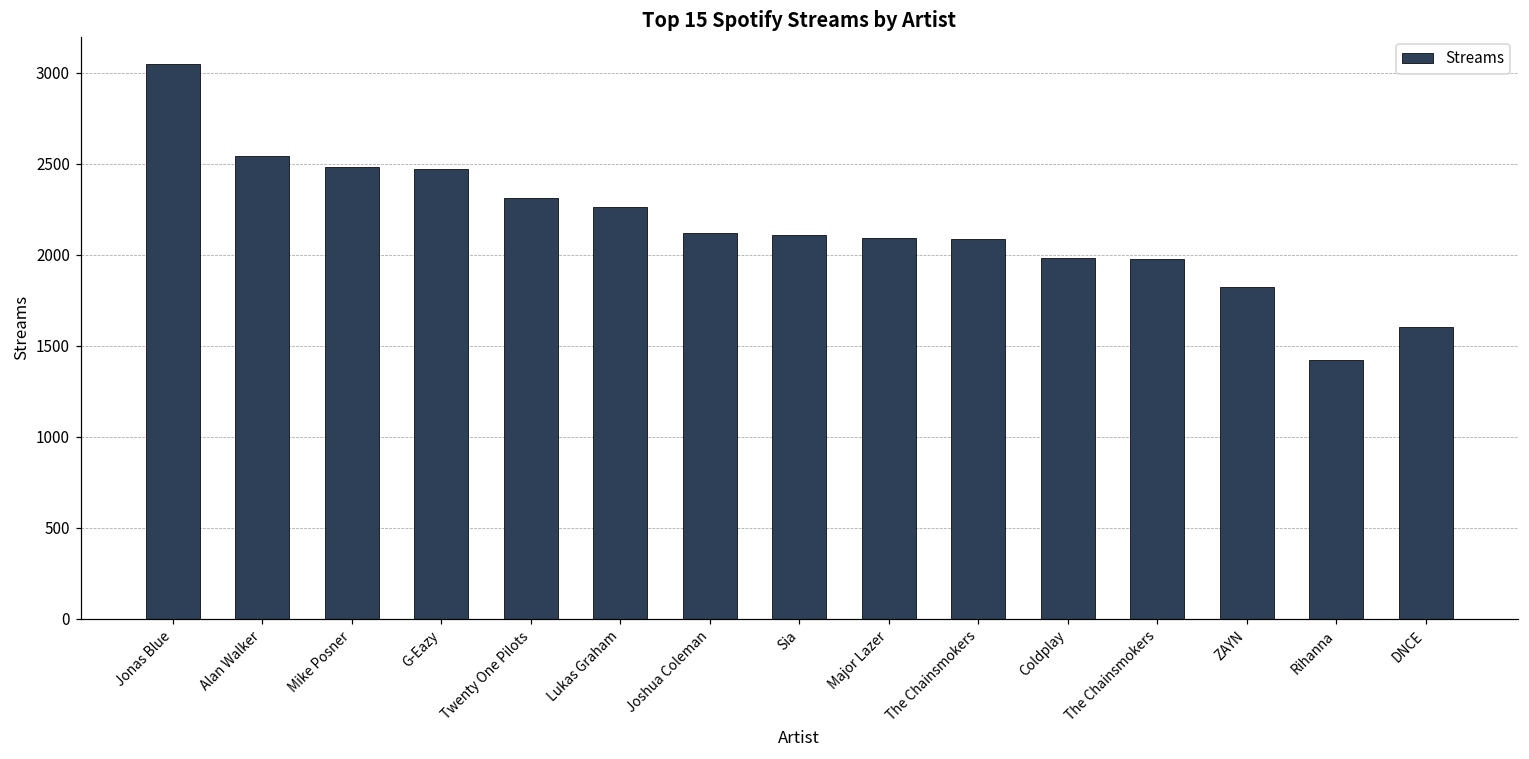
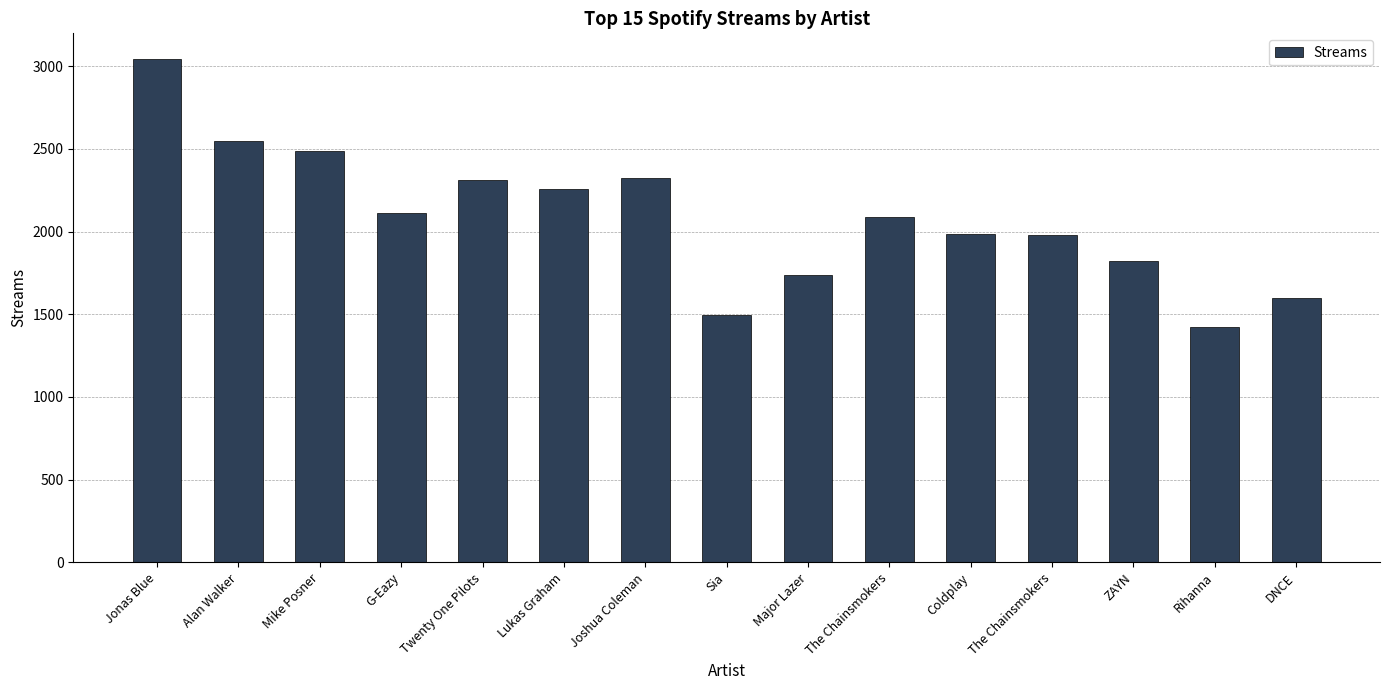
G-Eazy: 2470 -> 2120
Joshua Coleman: 2120 -> 2320
Sia: 2110 -> 1500
Major Lazer: 2090 -> 1740
